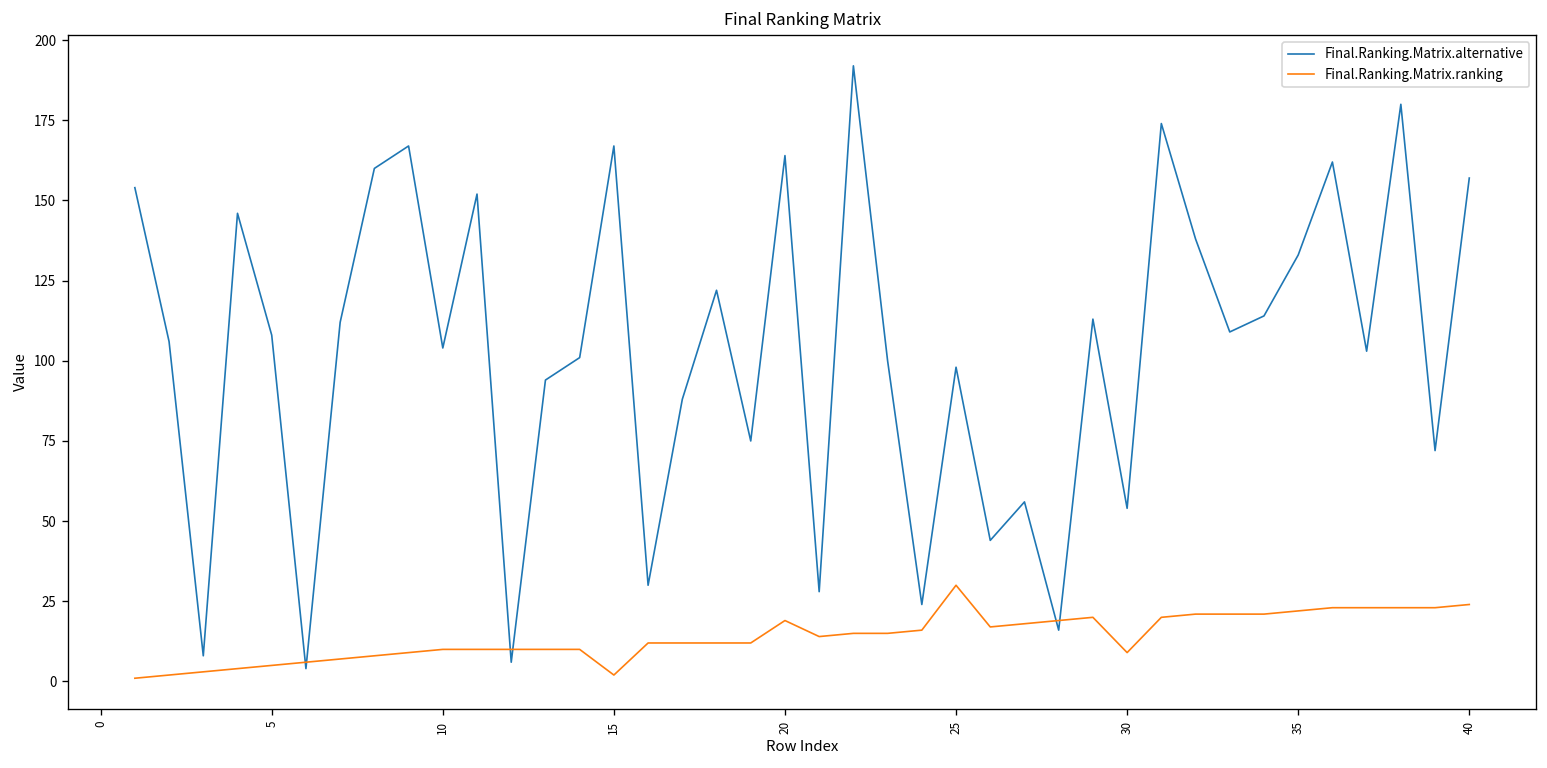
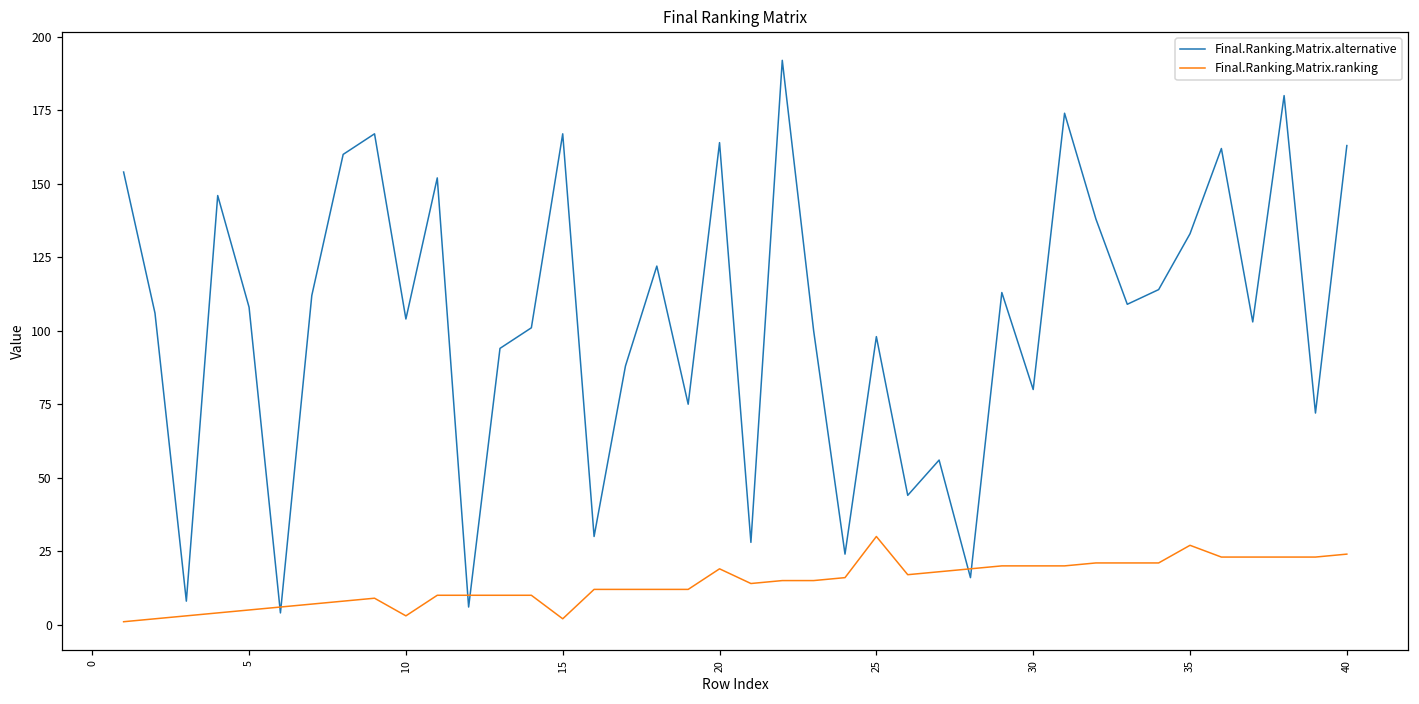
Final.Ranking.Matrix.ranking, 10: 10 -> 3
Final.Ranking.Matrix.alternative, 30: 54 -> 80
Final.Ranking.Matrix.ranking, 30: 9 -> 20
Final.Ranking.Matrix.ranking, 35: 22 -> 27
Final.Ranking.Matrix.alternative, 40: 157 -> 163
